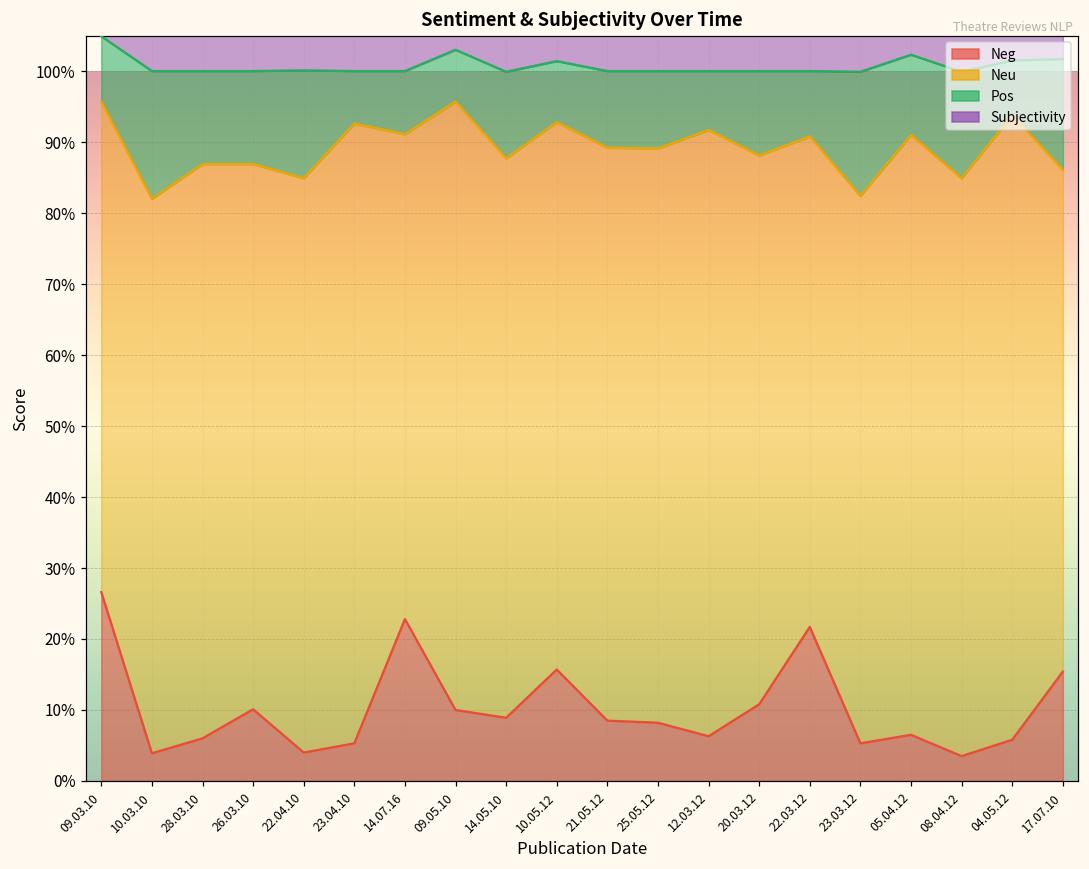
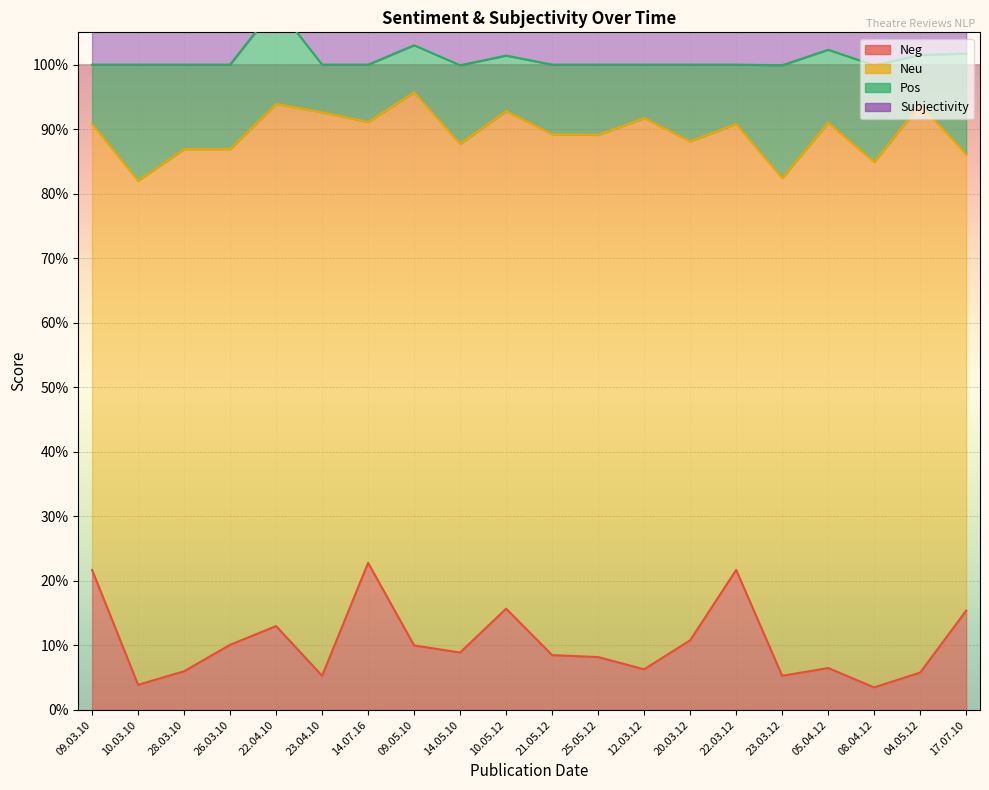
Neg, 09.03.10: 27% -> 22%
Neg, 22.04.10: 4% -> 13%
